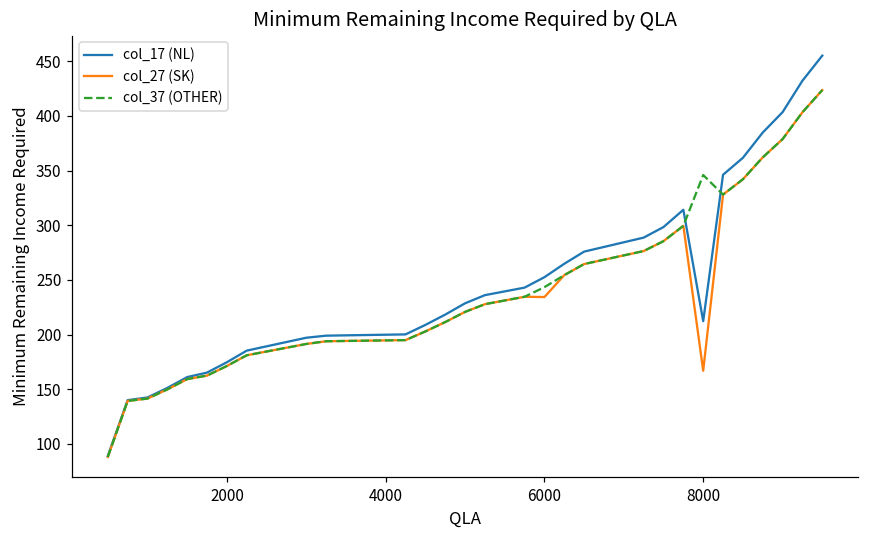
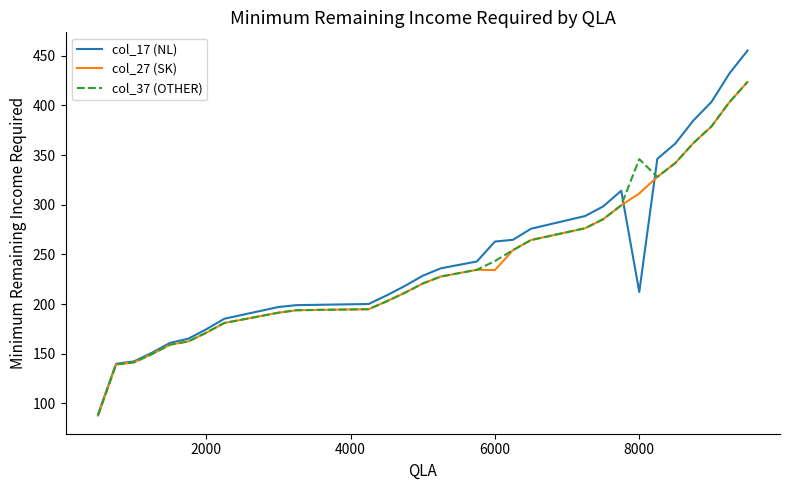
col_17 (NL), 6000: 250 -> 260
col_27 (SK), 8000: 170 -> 310
